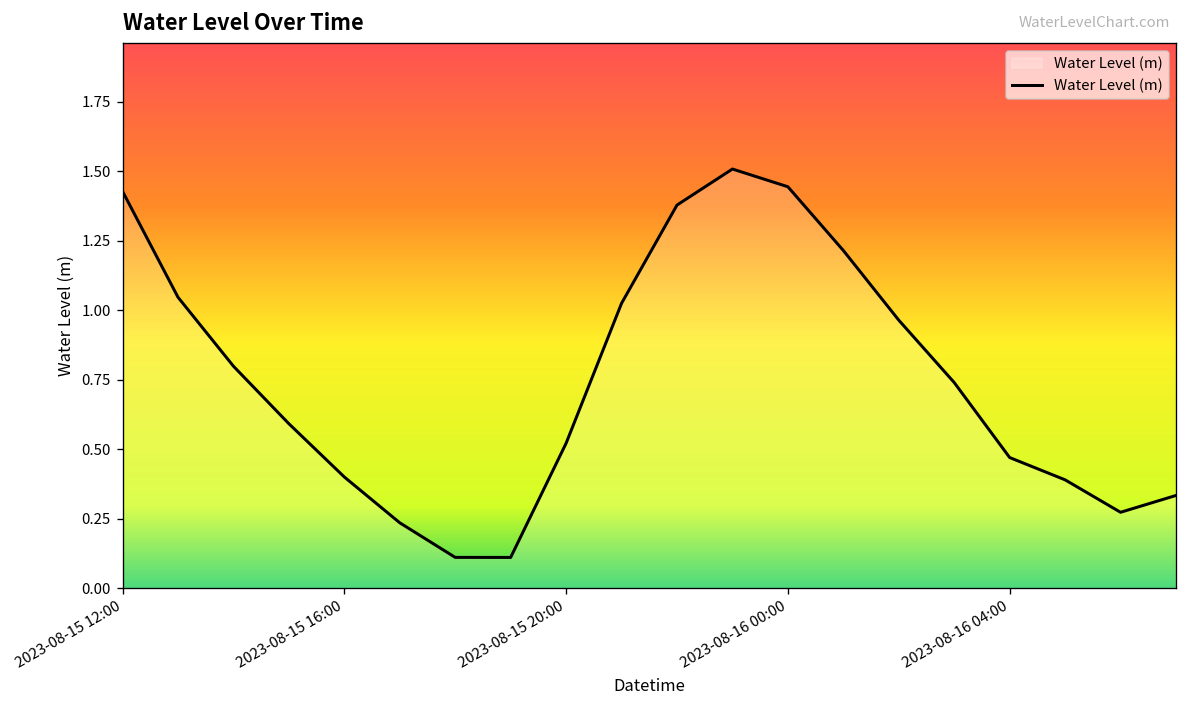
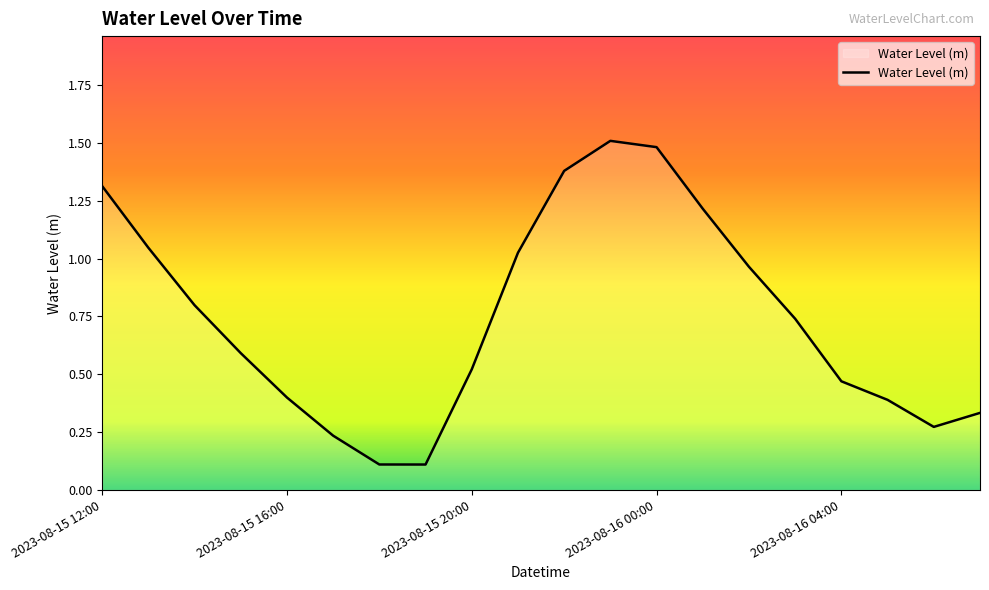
2023-08-15 12:00: 1.43 -> 1.31
2023-08-16 00:00: 1.44 -> 1.48
